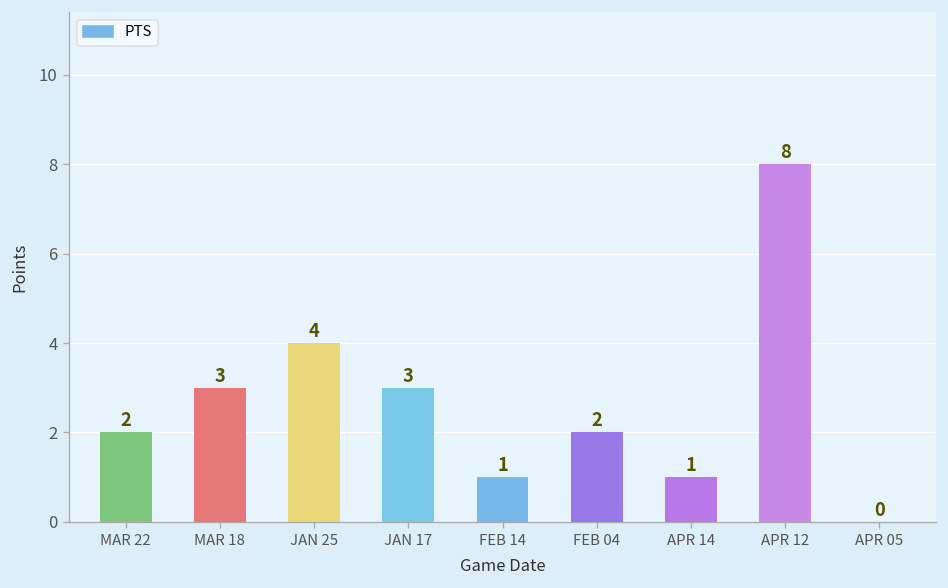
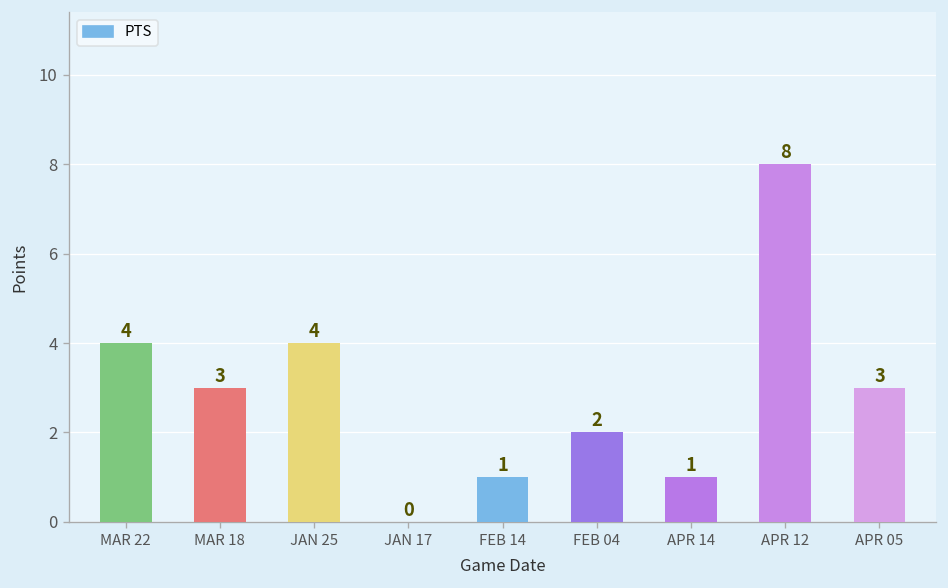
MAR 22: 2 -> 4
JAN 17: 3 -> 0
APR 05: 0 -> 3
